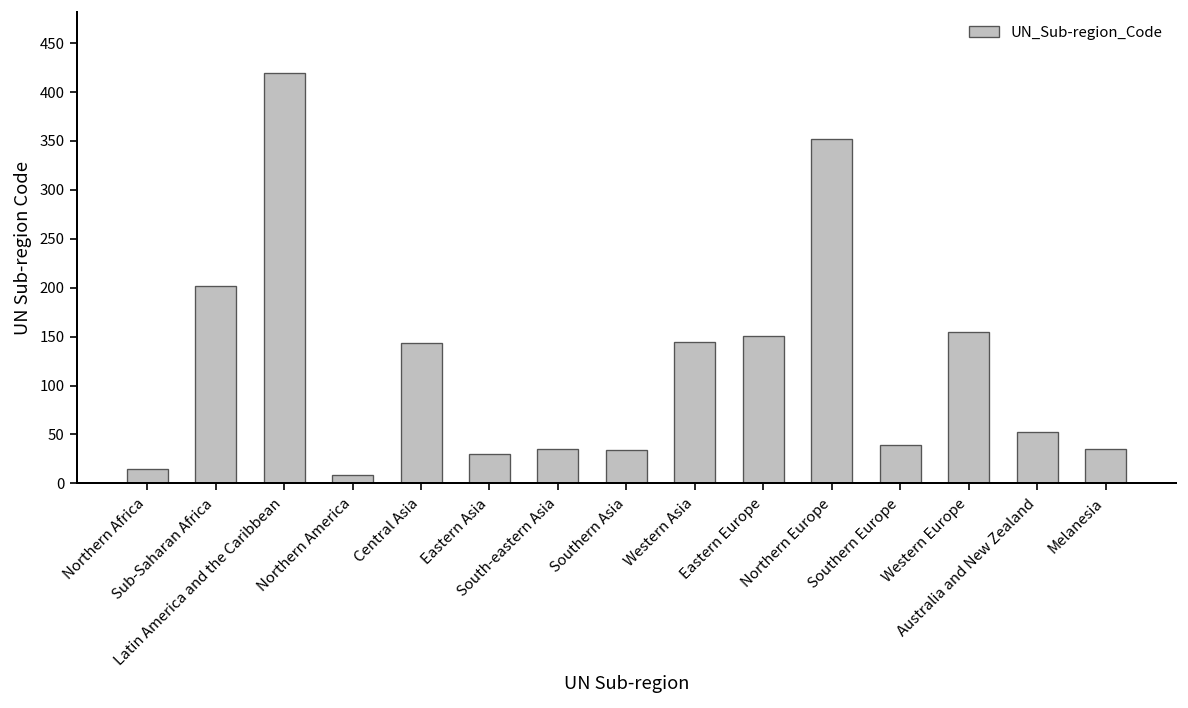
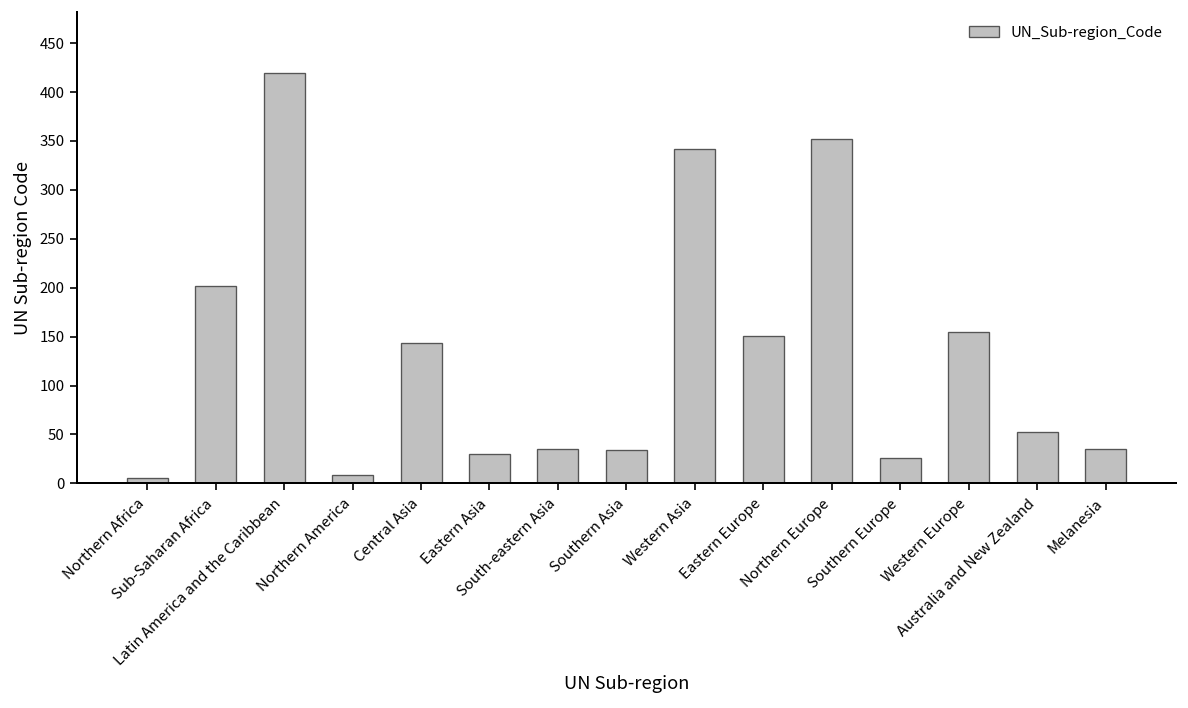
Northern Africa: 20 -> 10
Western Asia: 150 -> 340
Southern Europe: 40 -> 30
